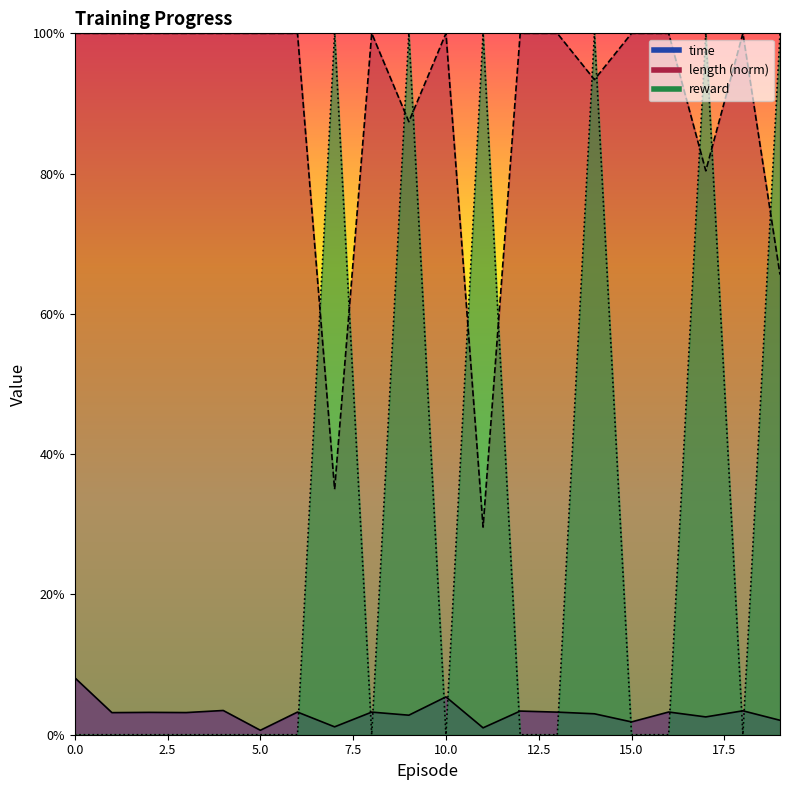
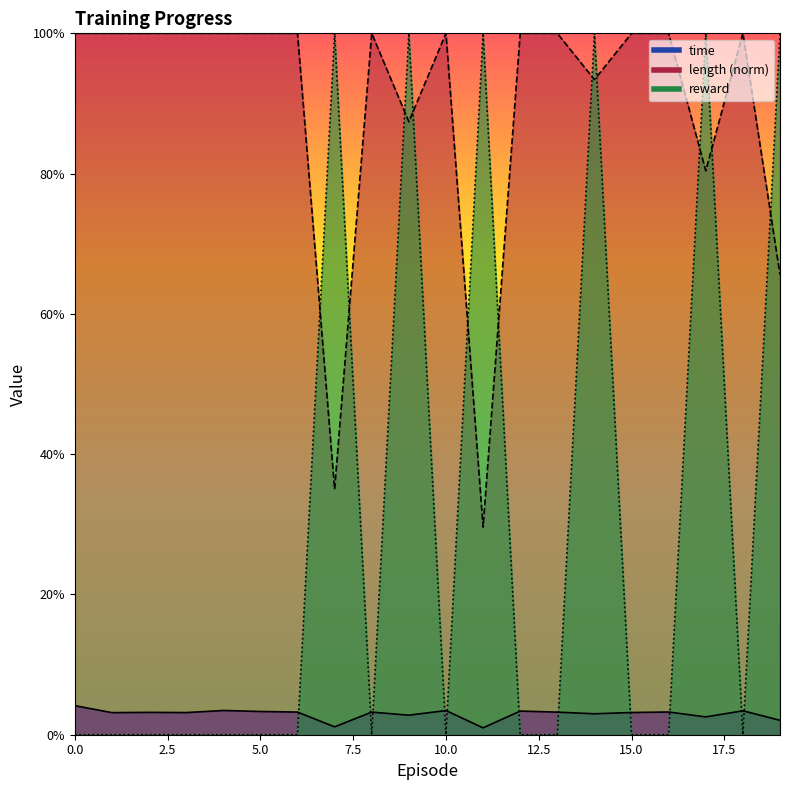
time, 0.0: 8% -> 4%
time, 5.0: 1% -> 3%
time, 10.0: 5% -> 3%
time, 15.0: 2% -> 3%
